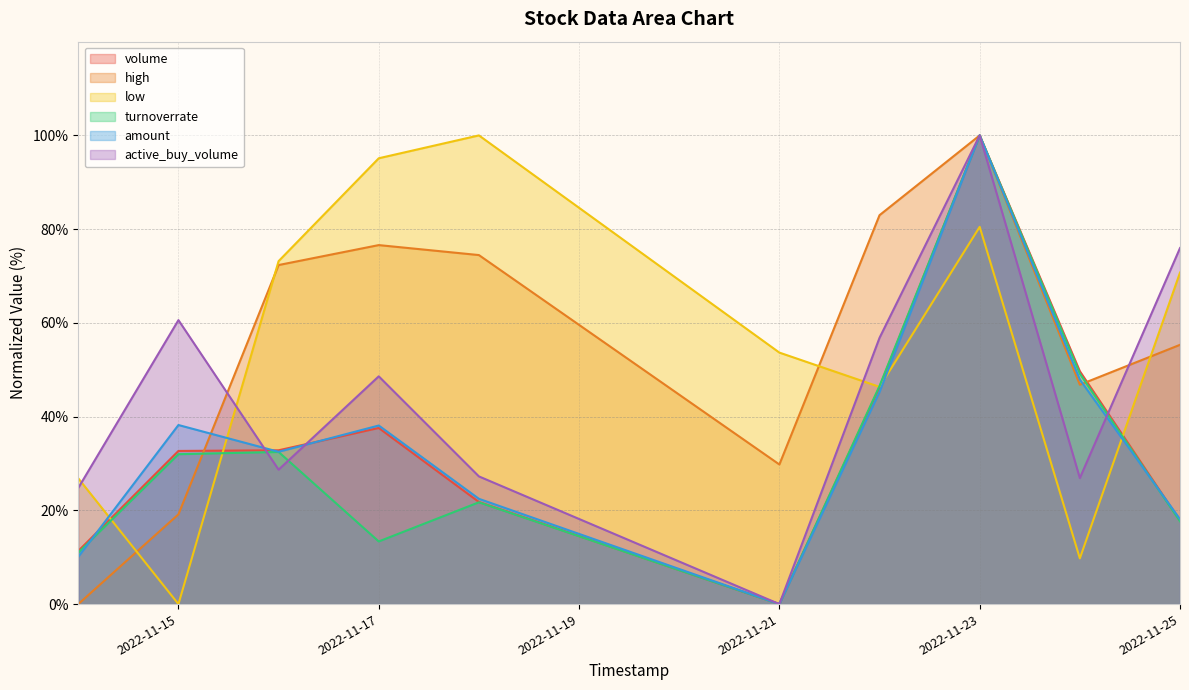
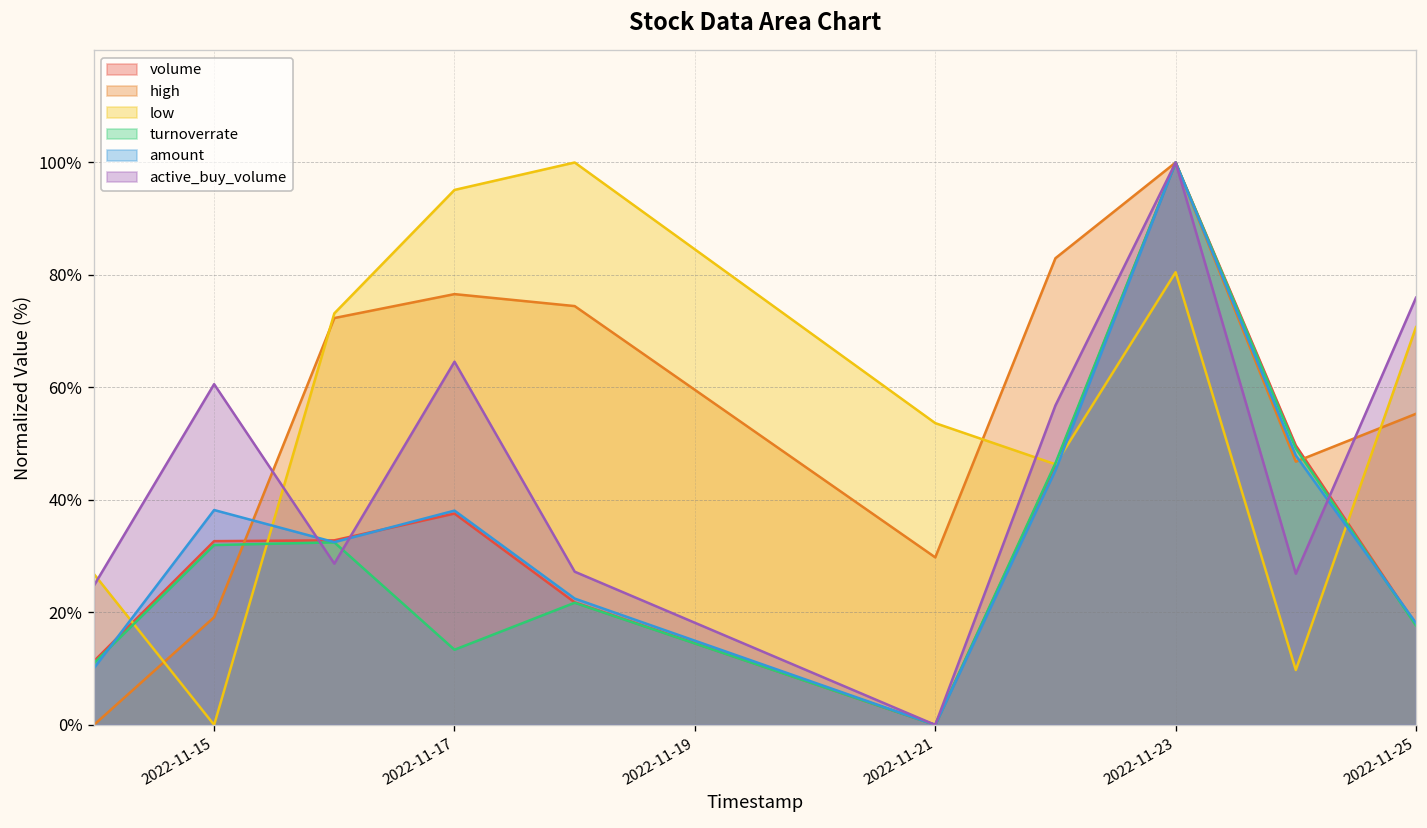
active_buy_volume, 2022-11-17: 49% -> 65%
